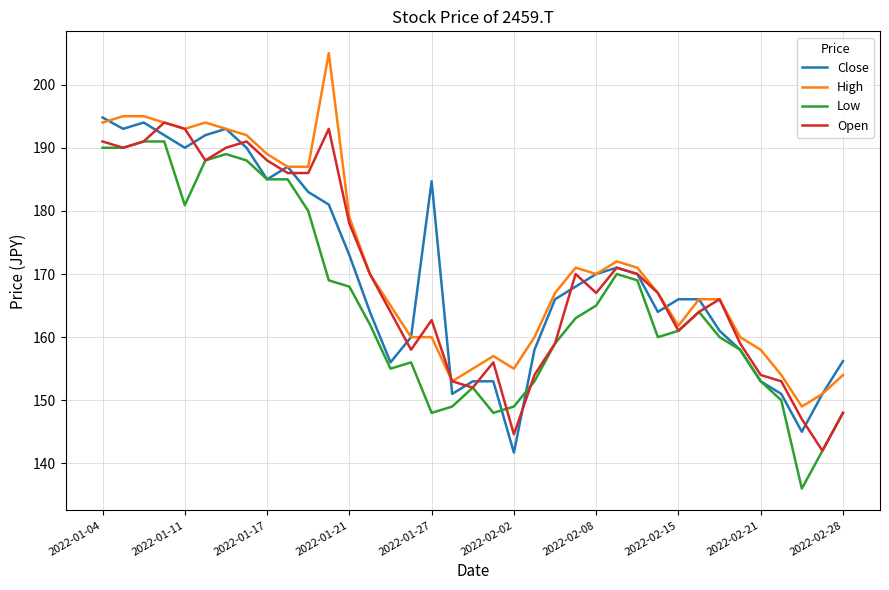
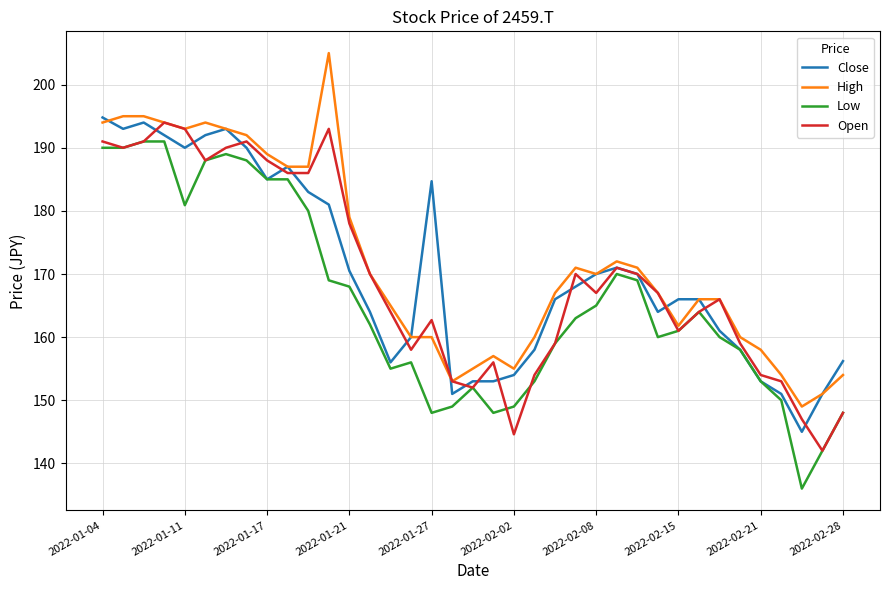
Close, 2022-01-21: 173 -> 171
Close, 2022-02-02: 142 -> 154
